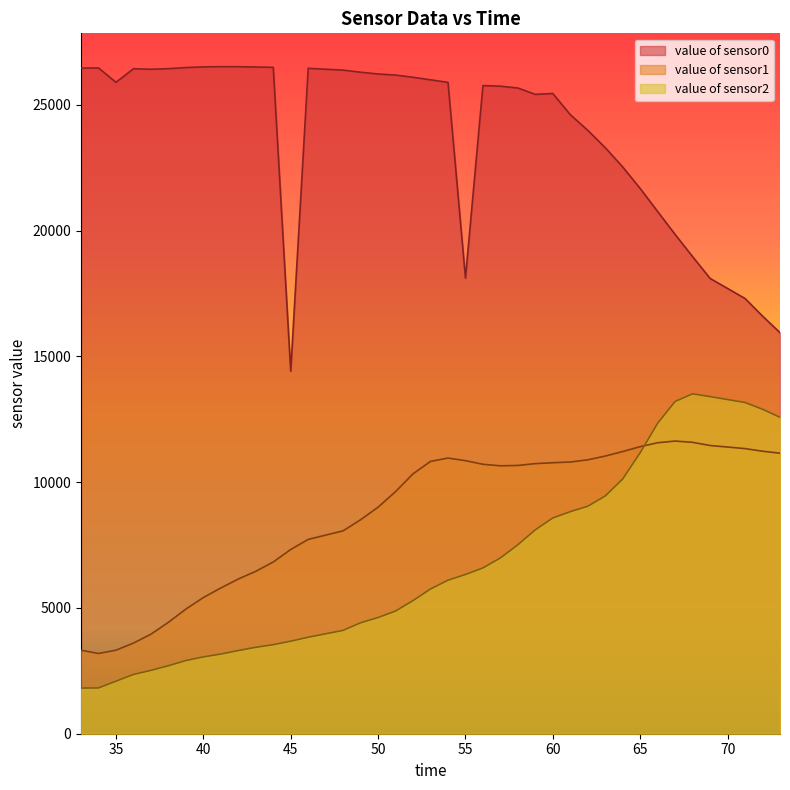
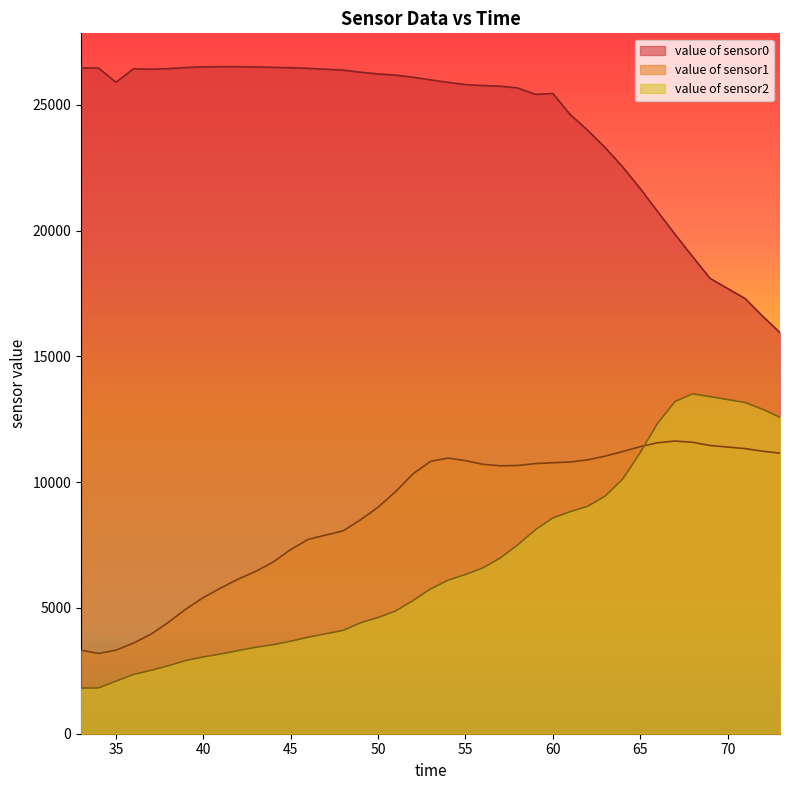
value of sensor0, 45: 14400 -> 26500
value of sensor0, 55: 18100 -> 25800
